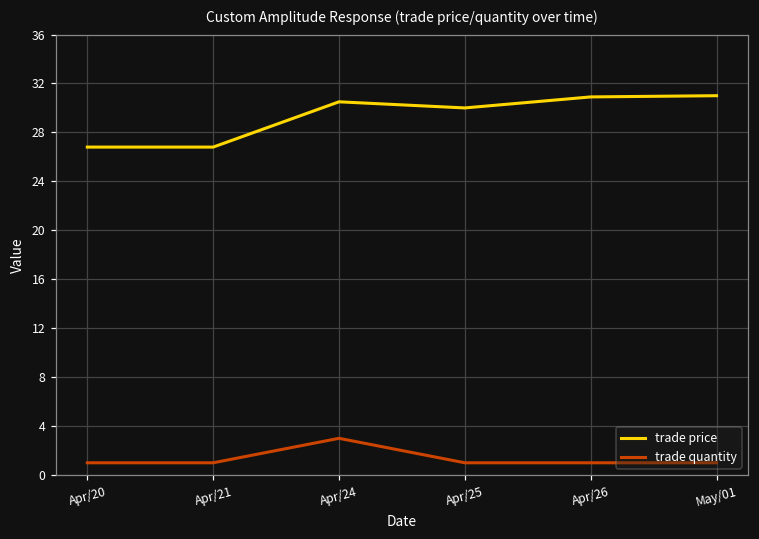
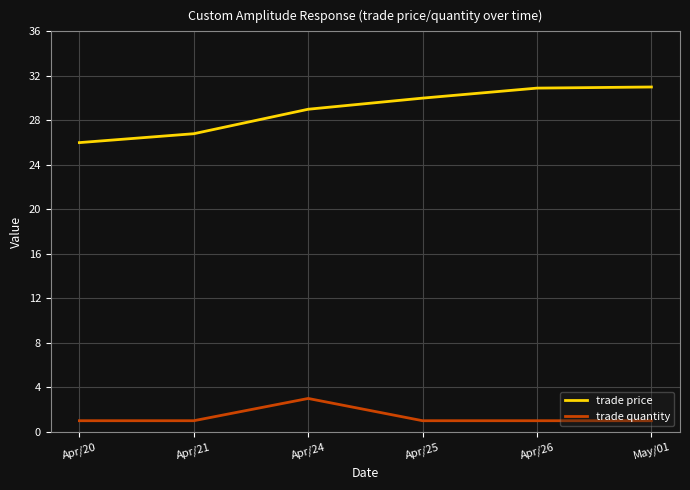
trade price, Apr/20: 26.8 -> 26.0
trade price, Apr/24: 30.5 -> 29.0
